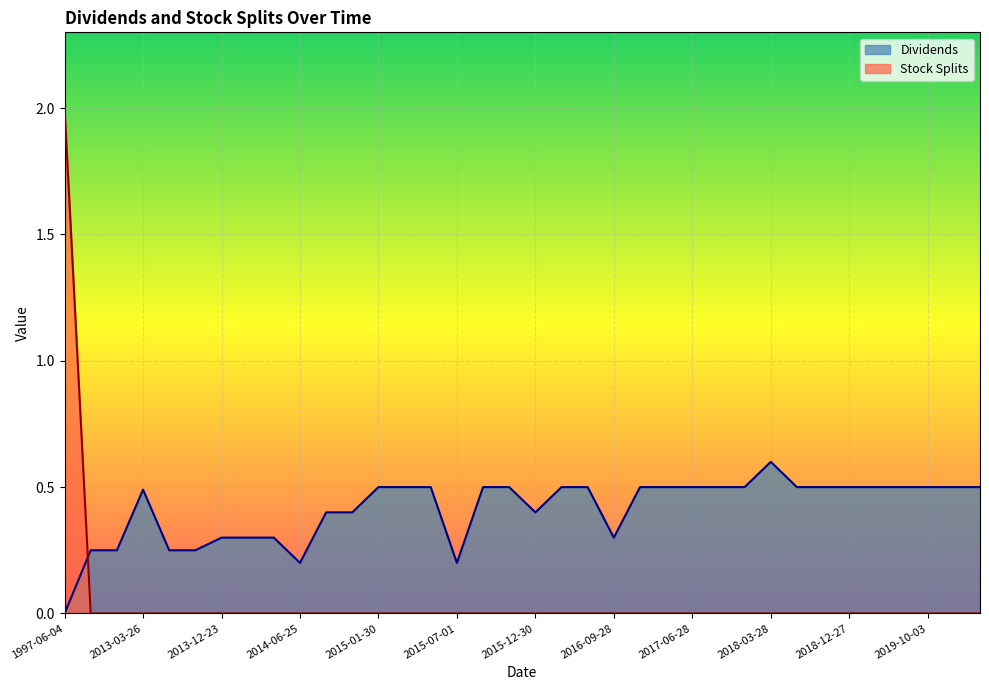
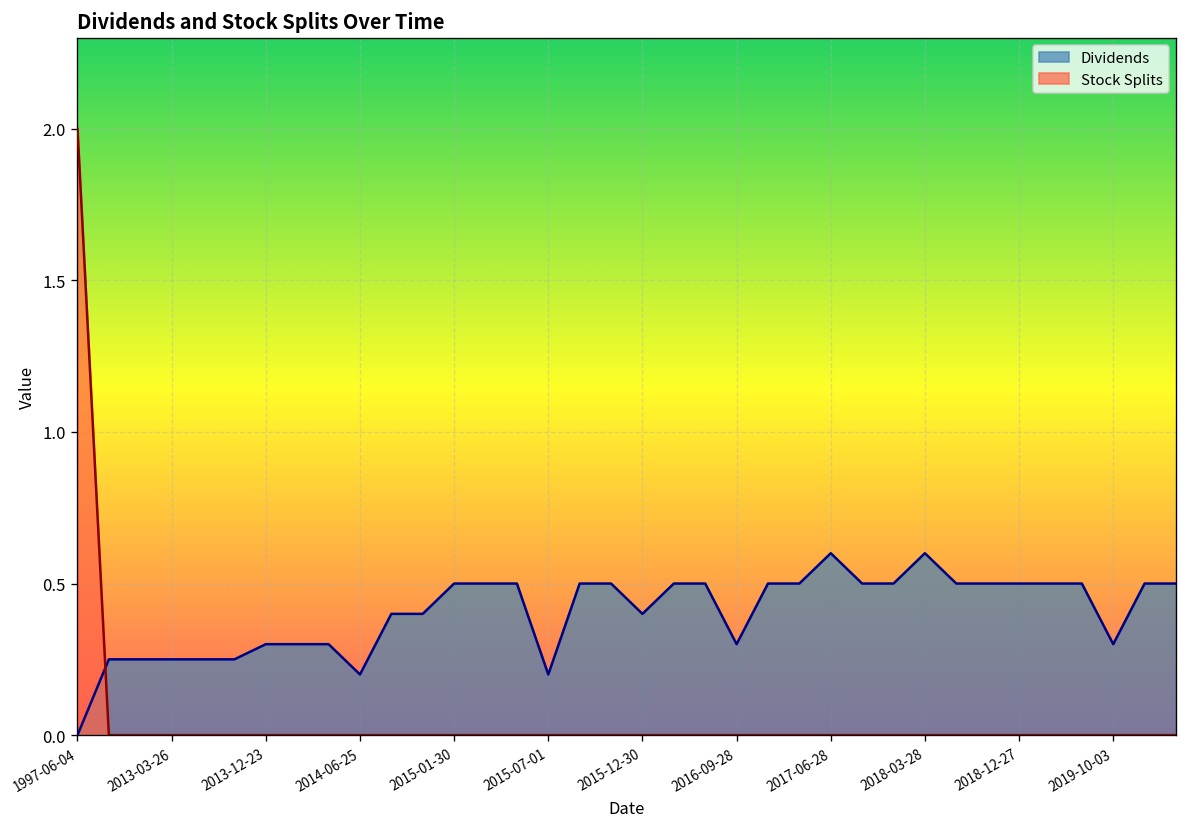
Dividends, 2013-03-26: 0.49 -> 0.25
Dividends, 2017-06-28: 0.5 -> 0.6
Dividends, 2019-10-03: 0.5 -> 0.3
